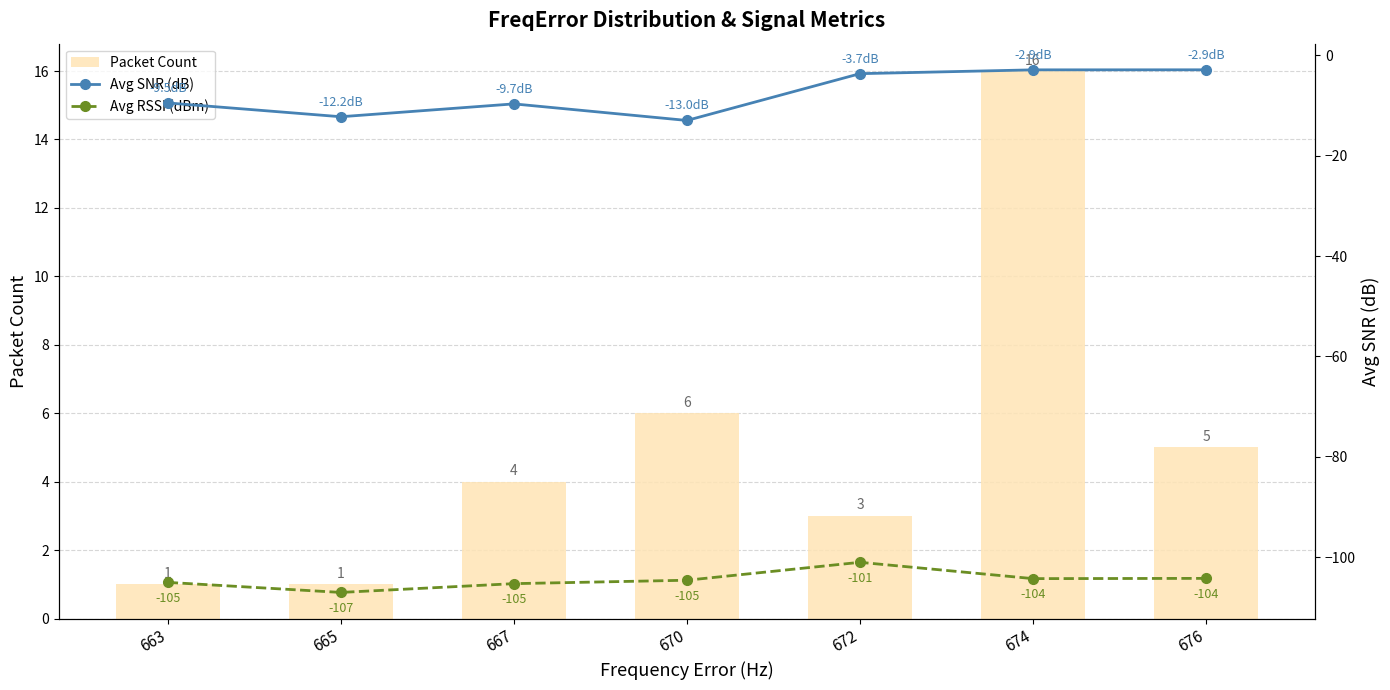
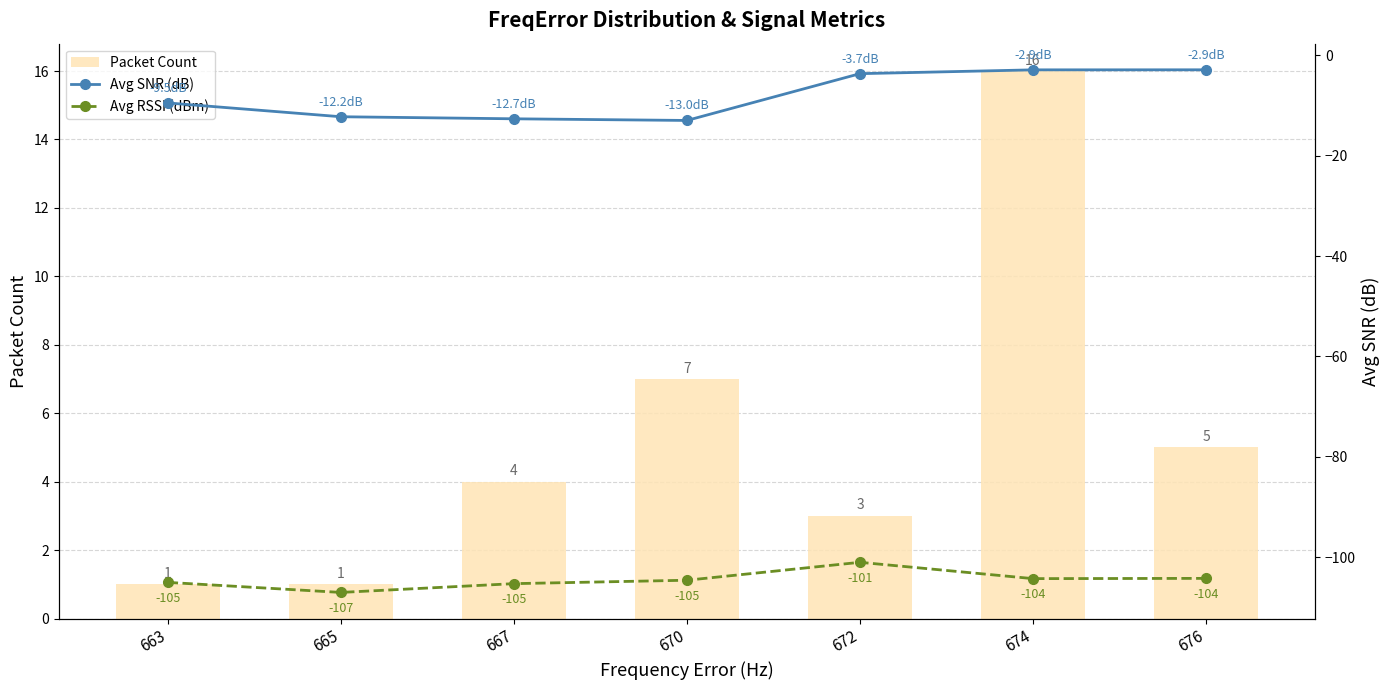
Packet Count, 670: 6 -> 7
Avg SNR (dB), 667: -9.7 -> -12.7
